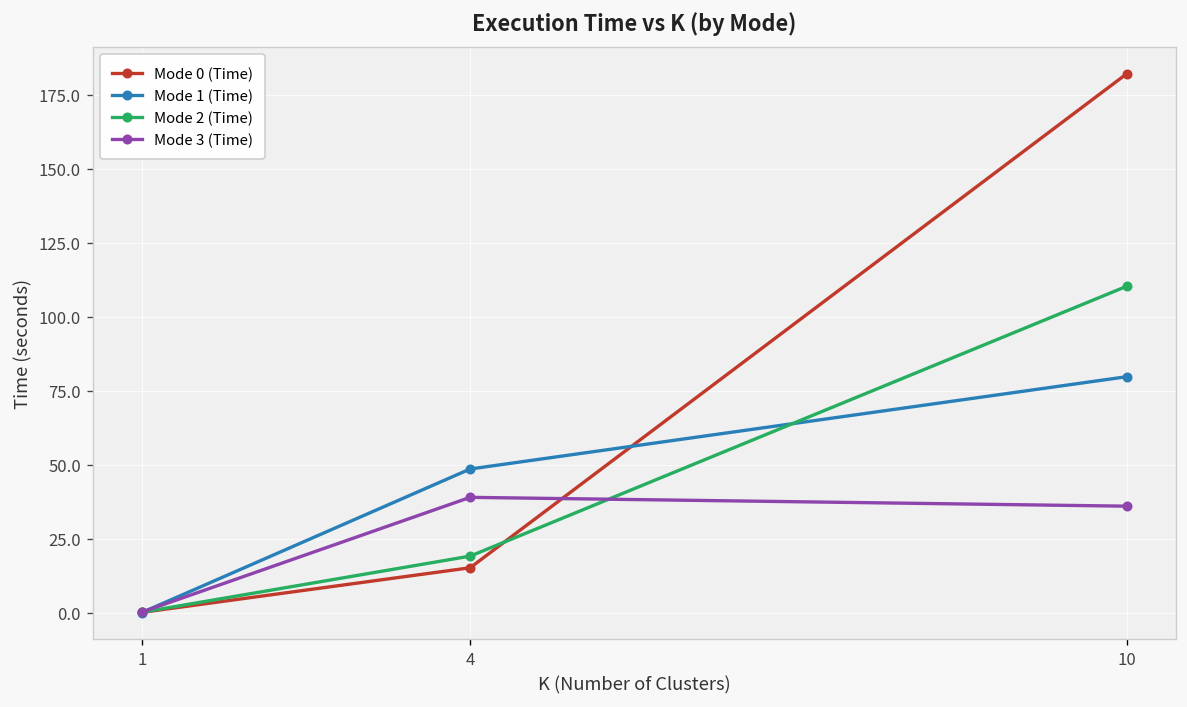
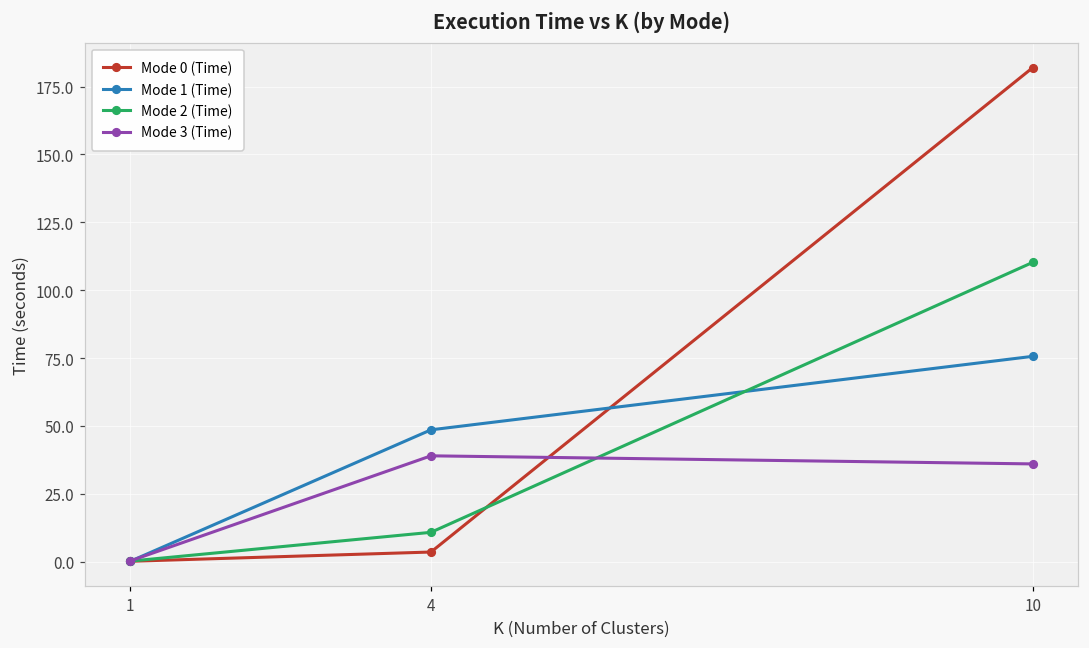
Mode 0 (Time), 4: 15 -> 4
Mode 2 (Time), 4: 19 -> 11
Mode 1 (Time), 10: 80 -> 76
